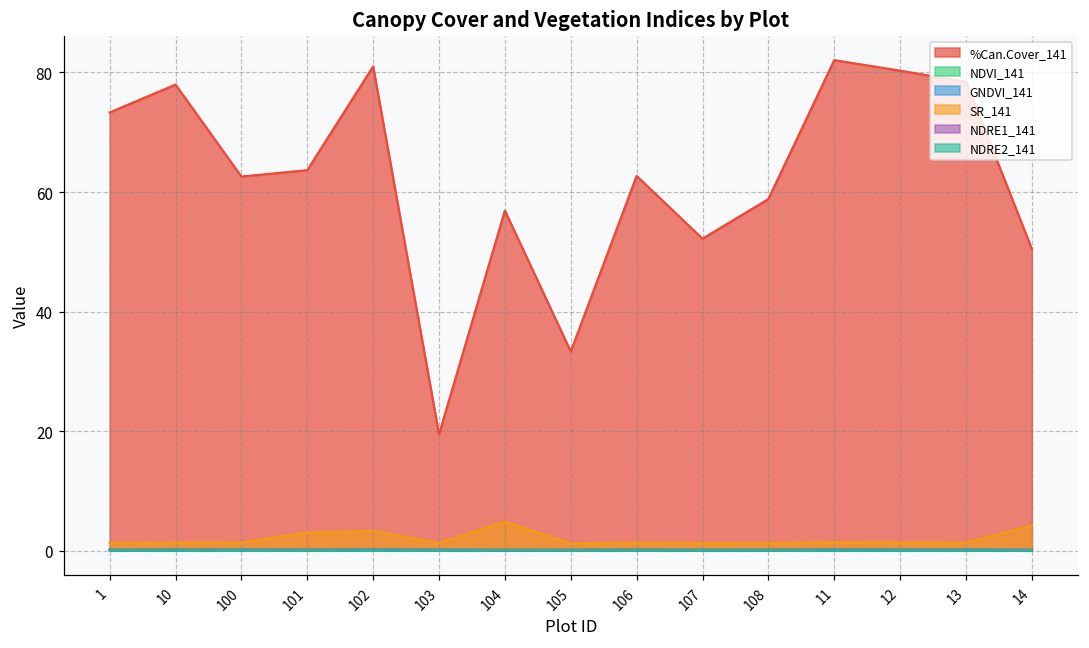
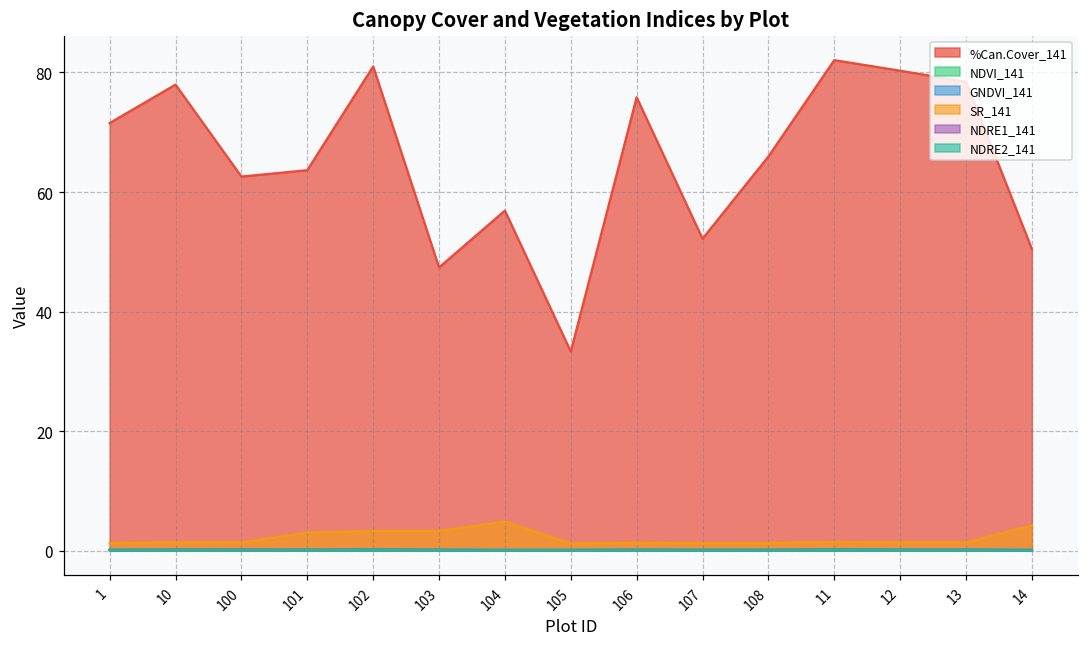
%Can.Cover_141, 1: 73 -> 72
%Can.Cover_141, 103: 19 -> 47
SR_141, 103: 1 -> 3
%Can.Cover_141, 106: 63 -> 76
%Can.Cover_141, 108: 59 -> 66
